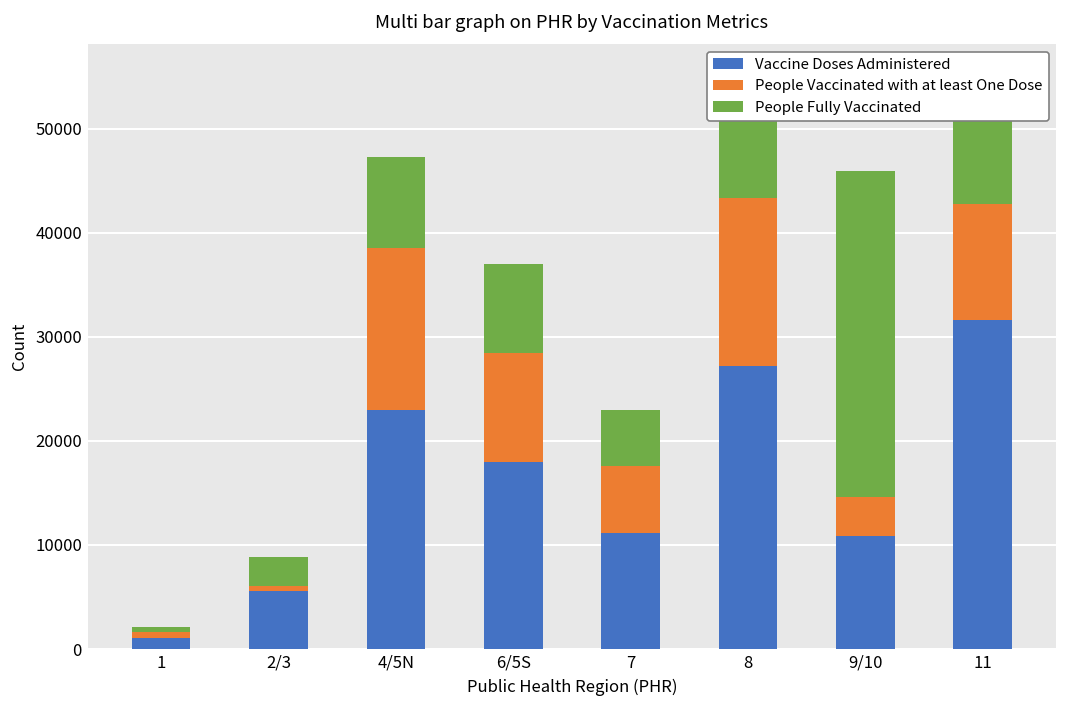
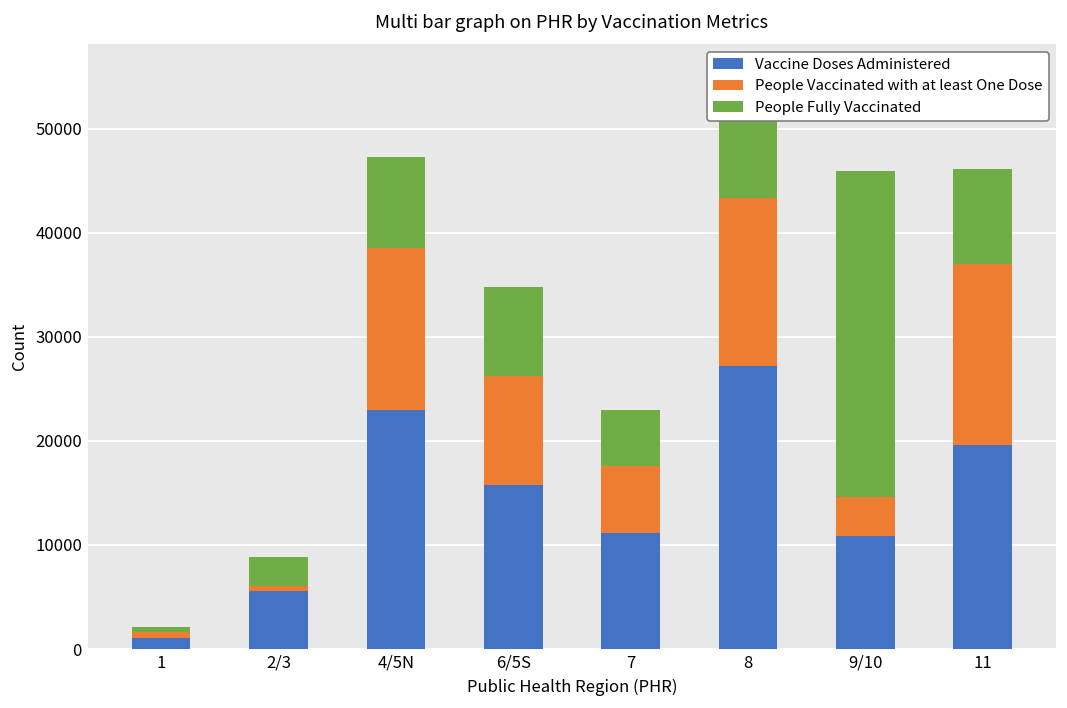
Vaccine Doses Administered, 6/5S: 18000 -> 16000
Vaccine Doses Administered, 11: 32000 -> 20000
People Vaccinated with at least One Dose, 11: 11000 -> 17000
